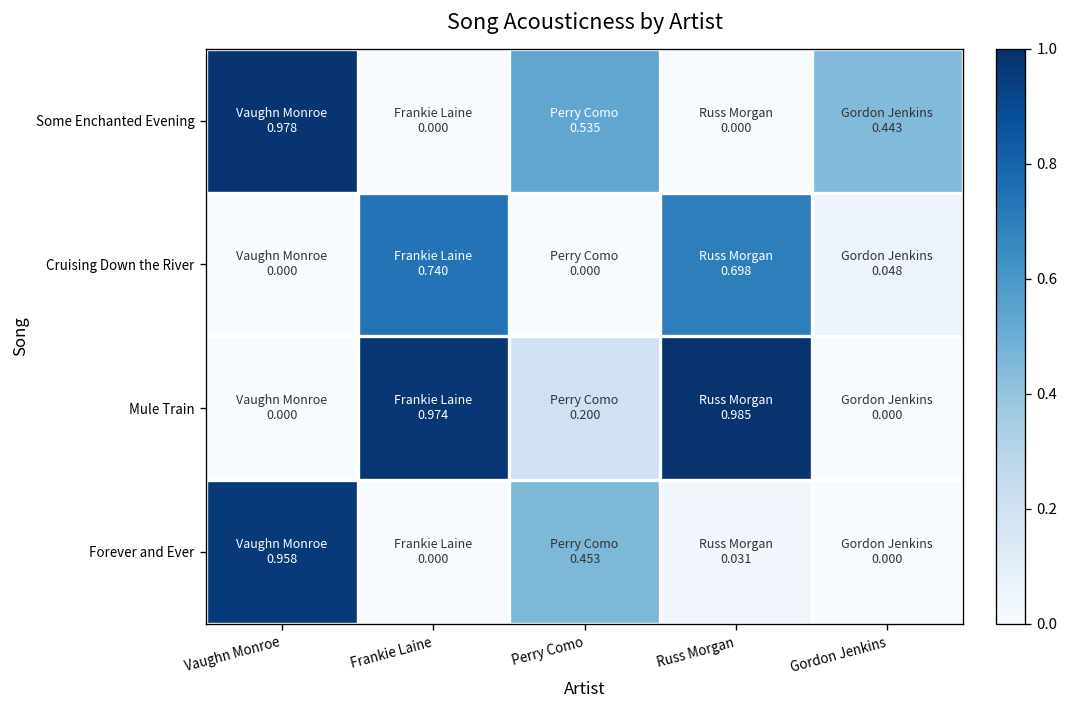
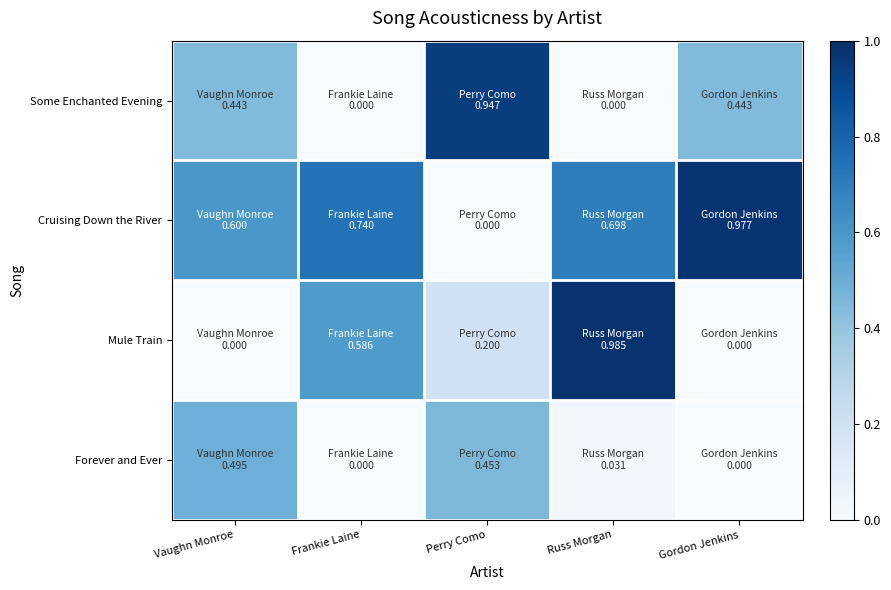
Some Enchanted Evening, Vaughn Monroe: 0.978 -> 0.443
Some Enchanted Evening, Perry Como: 0.535 -> 0.947
Cruising Down the River, Vaughn Monroe: 0.000 -> 0.600
Cruising Down the River, Gordon Jenkins: 0.048 -> 0.977
Mule Train, Frankie Laine: 0.974 -> 0.586
Forever and Ever, Vaughn Monroe: 0.958 -> 0.495
